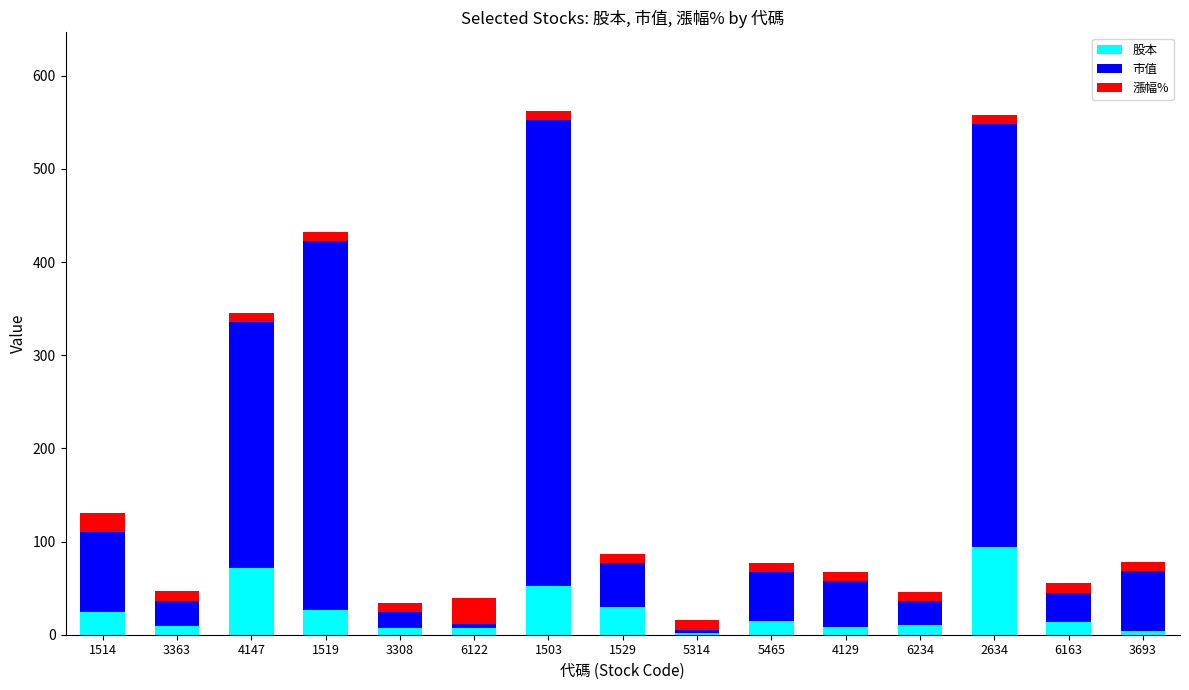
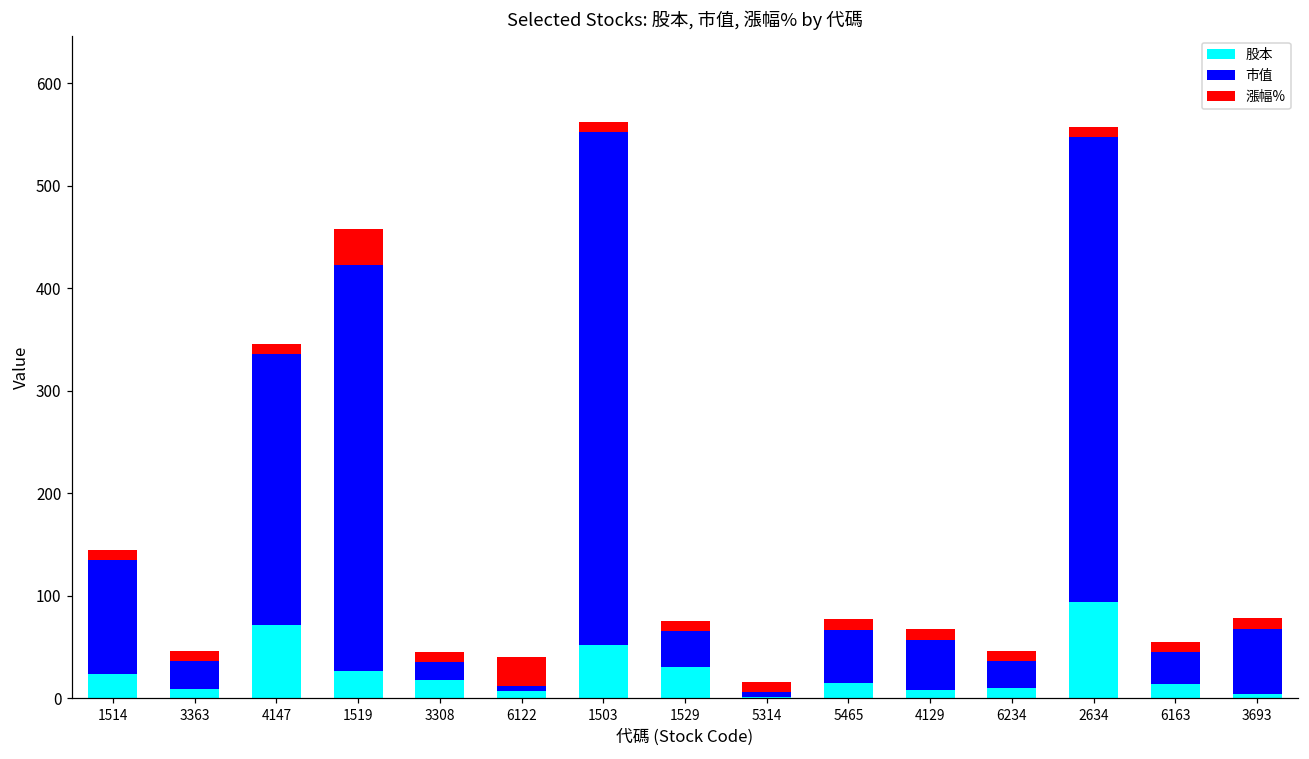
市值, 1514: 90 -> 110
漲幅%, 1514: 20 -> 10
漲幅%, 1519: 10 -> 40
股本, 3308: 10 -> 20
市值, 1529: 50 -> 40
